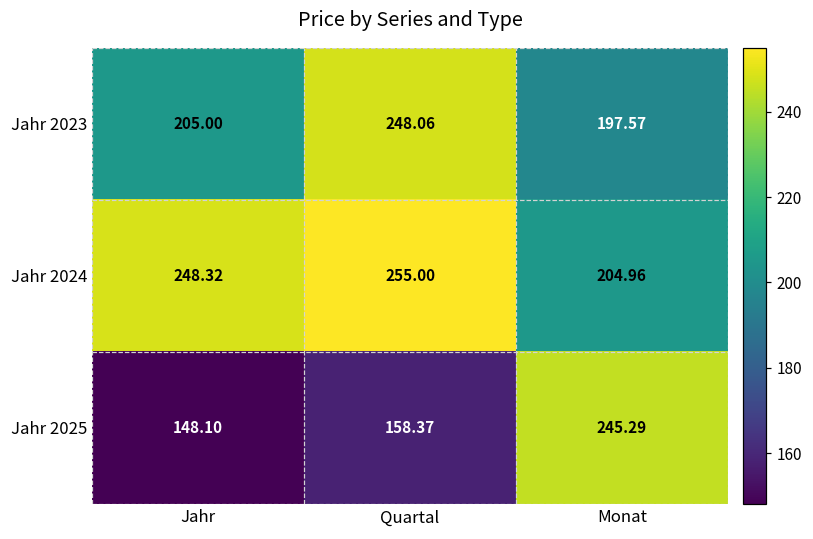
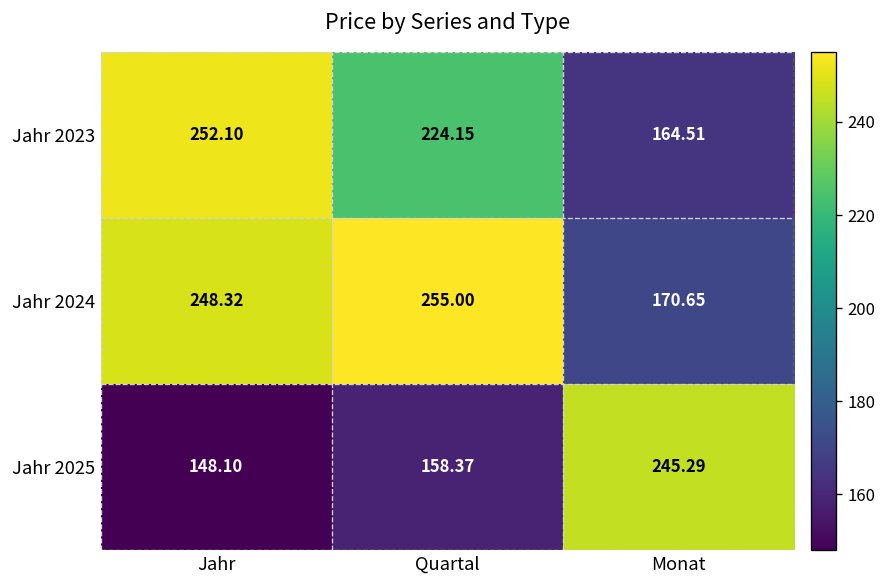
Jahr 2023, Jahr: 205.00 -> 252.10
Jahr 2023, Quartal: 248.06 -> 224.15
Jahr 2023, Monat: 197.57 -> 164.51
Jahr 2024, Monat: 204.96 -> 170.65
